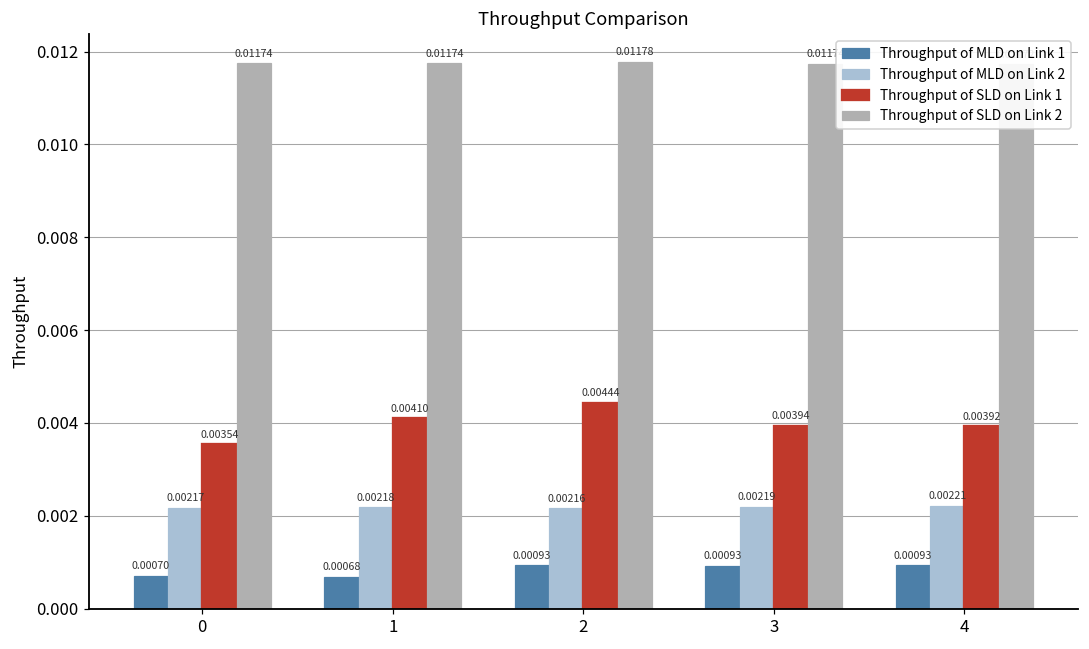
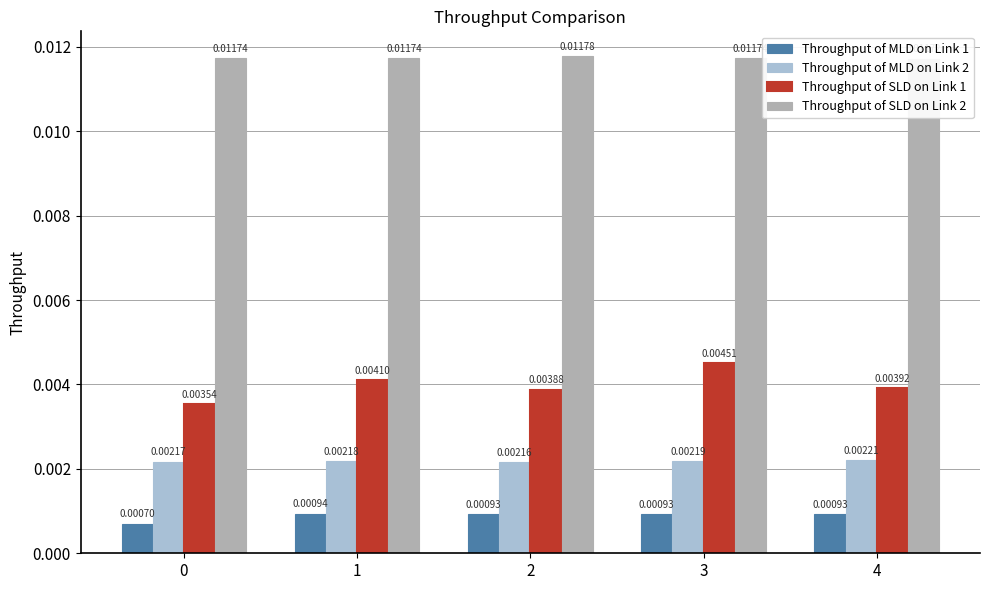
Throughput of MLD on Link 1, 1: 0.00068 -> 0.00094
Throughput of SLD on Link 1, 2: 0.00444 -> 0.00388
Throughput of SLD on Link 1, 3: 0.00394 -> 0.00451
